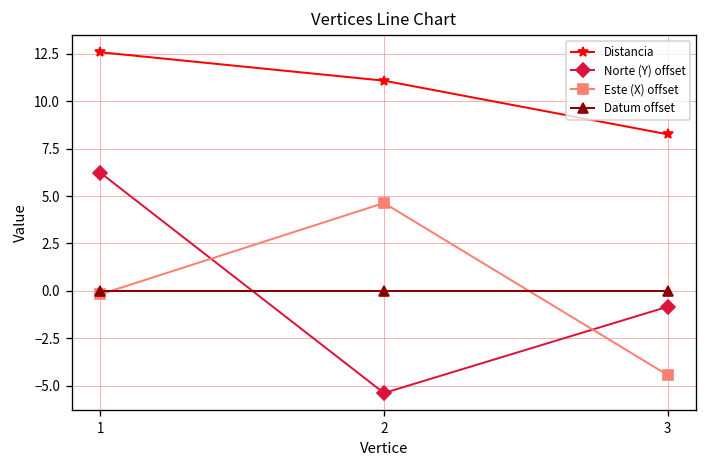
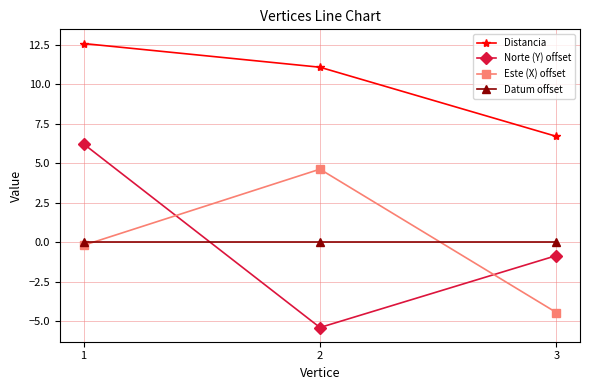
Distancia, 3: 8.3 -> 6.7
